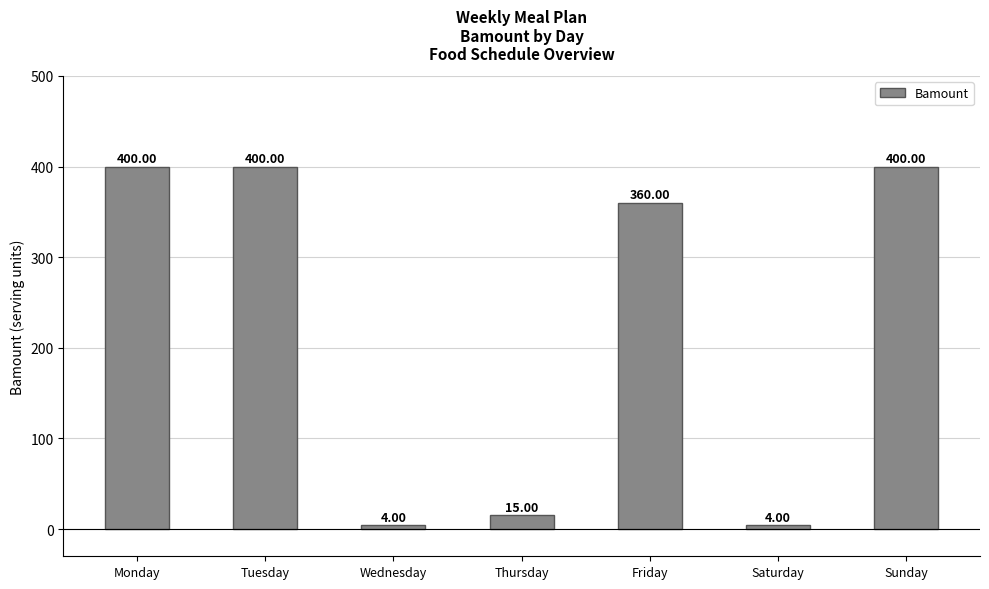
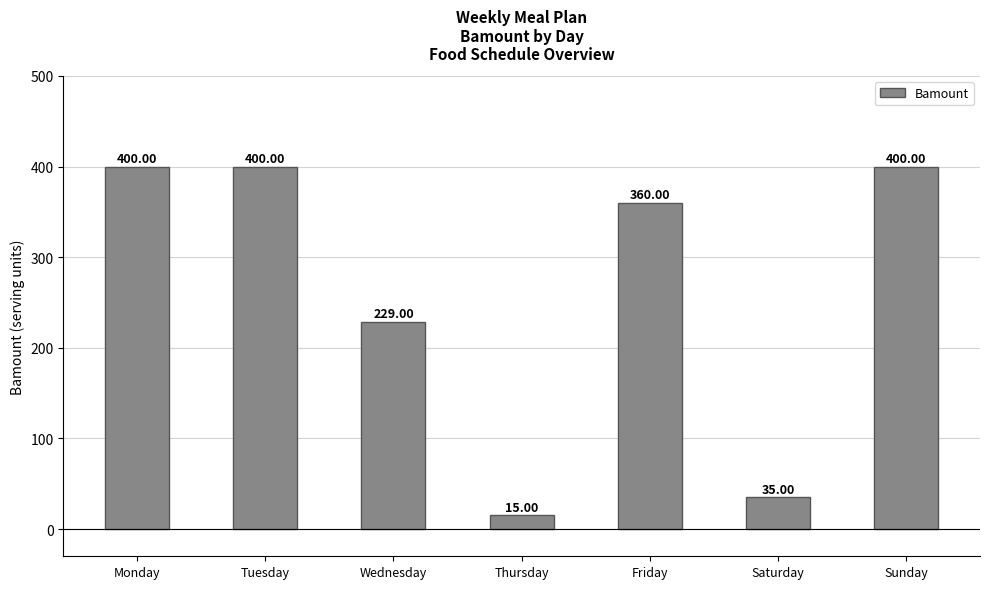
Wednesday: 4.00 -> 229.00
Saturday: 4.00 -> 35.00
